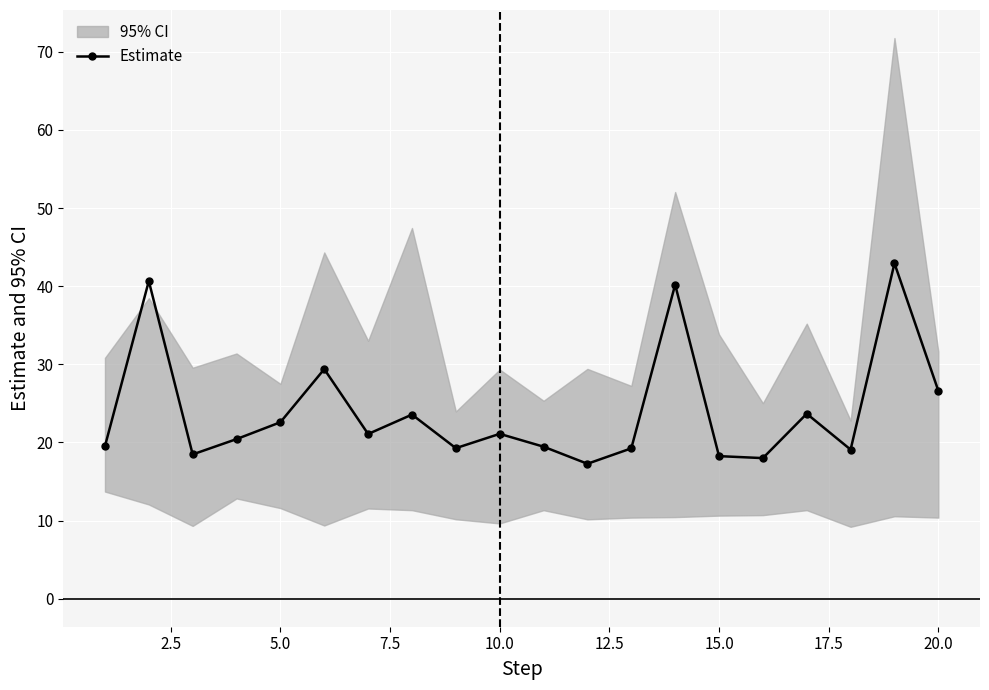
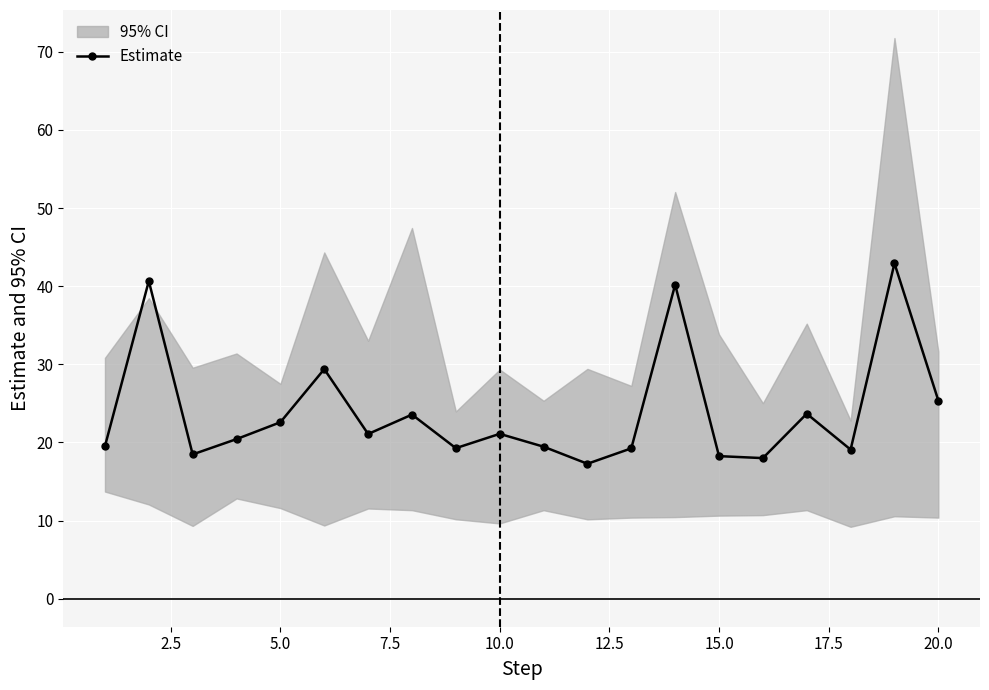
Estimate, 20.0: 27 -> 25
